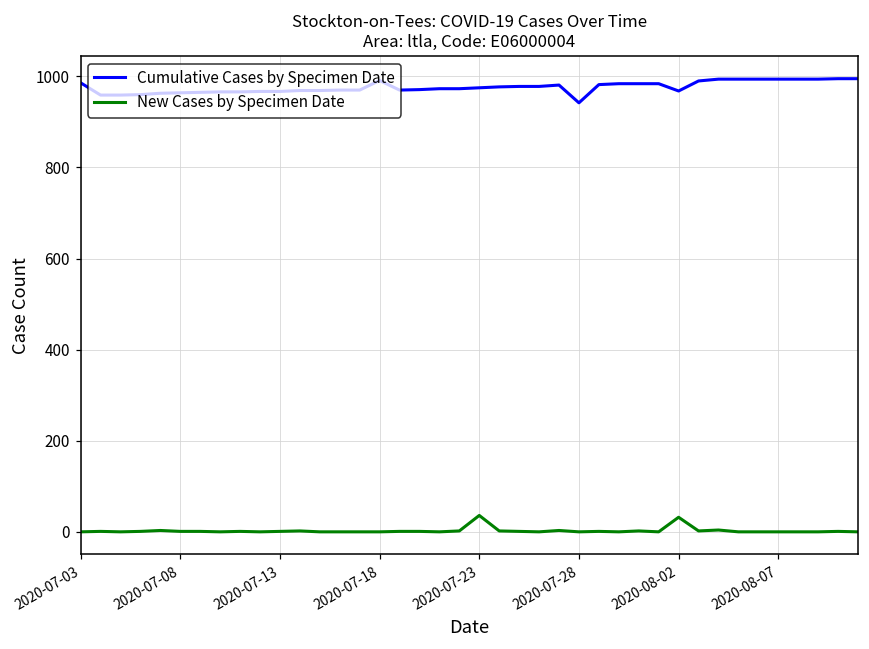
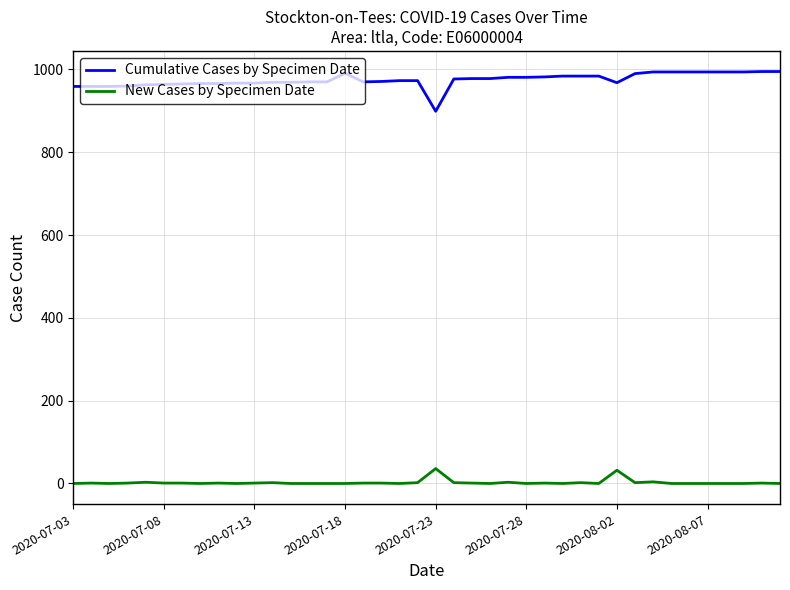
Cumulative Cases by Specimen Date, 2020-07-03: 990 -> 960
Cumulative Cases by Specimen Date, 2020-07-23: 980 -> 900
Cumulative Cases by Specimen Date, 2020-07-28: 940 -> 980
